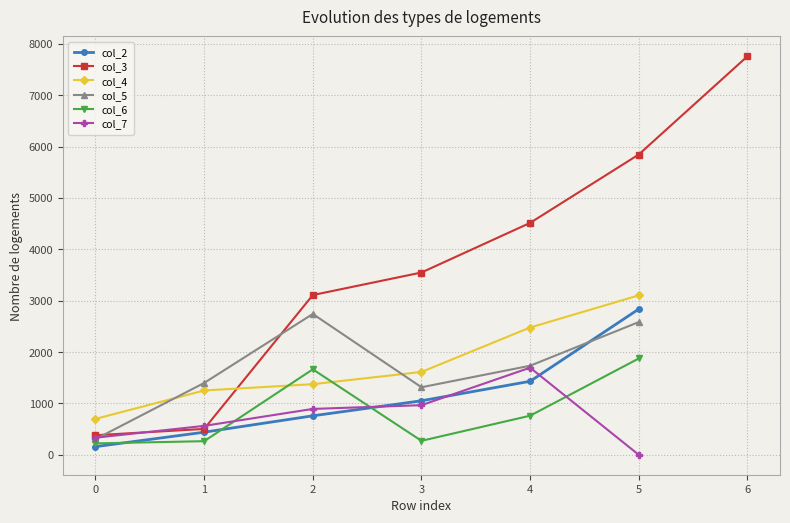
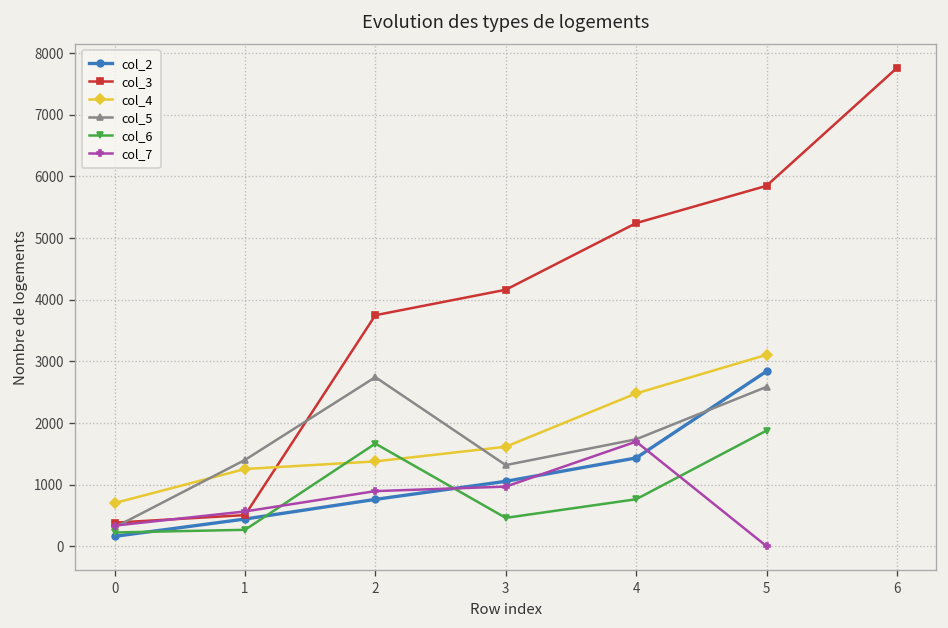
col_3, 2: 3100 -> 3700
col_3, 3: 3500 -> 4200
col_6, 3: 300 -> 500
col_3, 4: 4500 -> 5200
